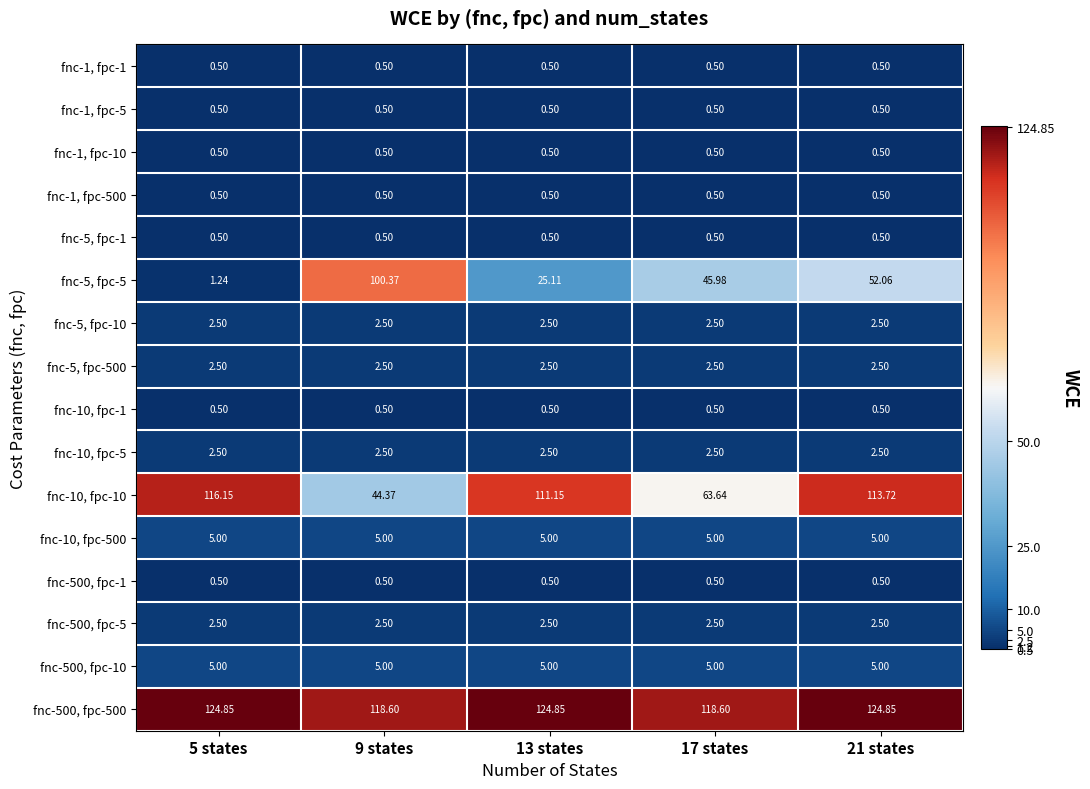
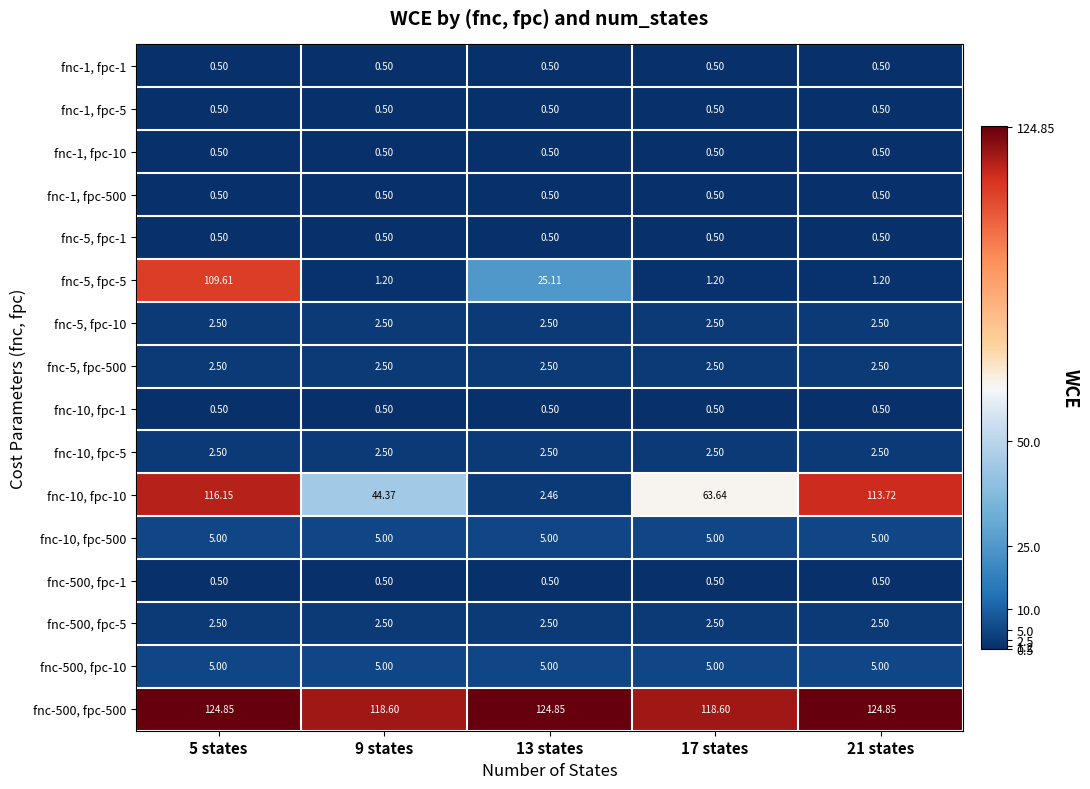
fnc-5, fpc-5, 5 states: 1.24 -> 109.61
fnc-5, fpc-5, 9 states: 100.37 -> 1.20
fnc-5, fpc-5, 17 states: 45.98 -> 1.20
fnc-5, fpc-5, 21 states: 52.06 -> 1.20
fnc-10, fpc-10, 13 states: 111.15 -> 2.46
